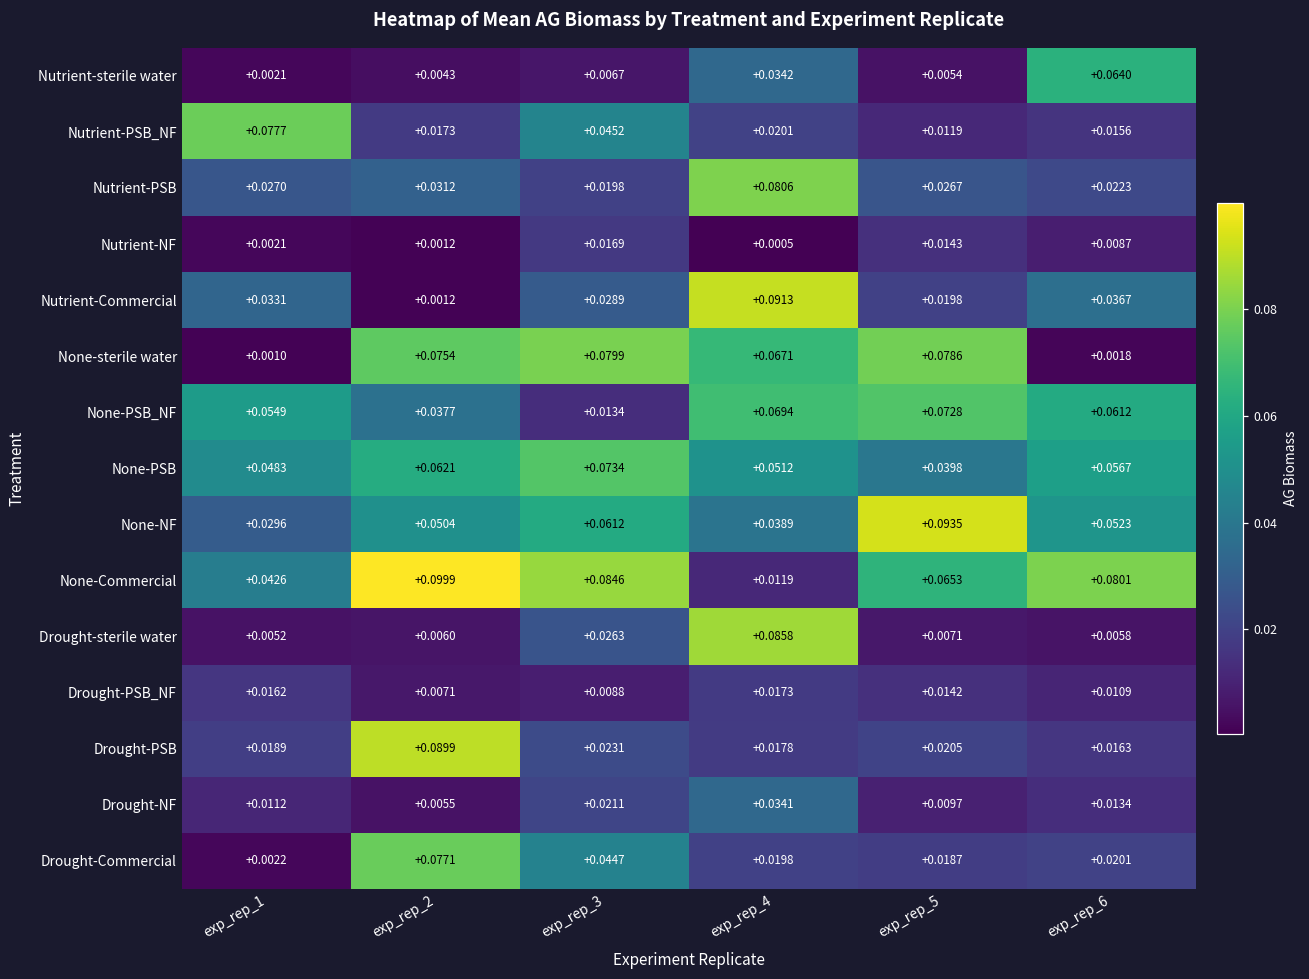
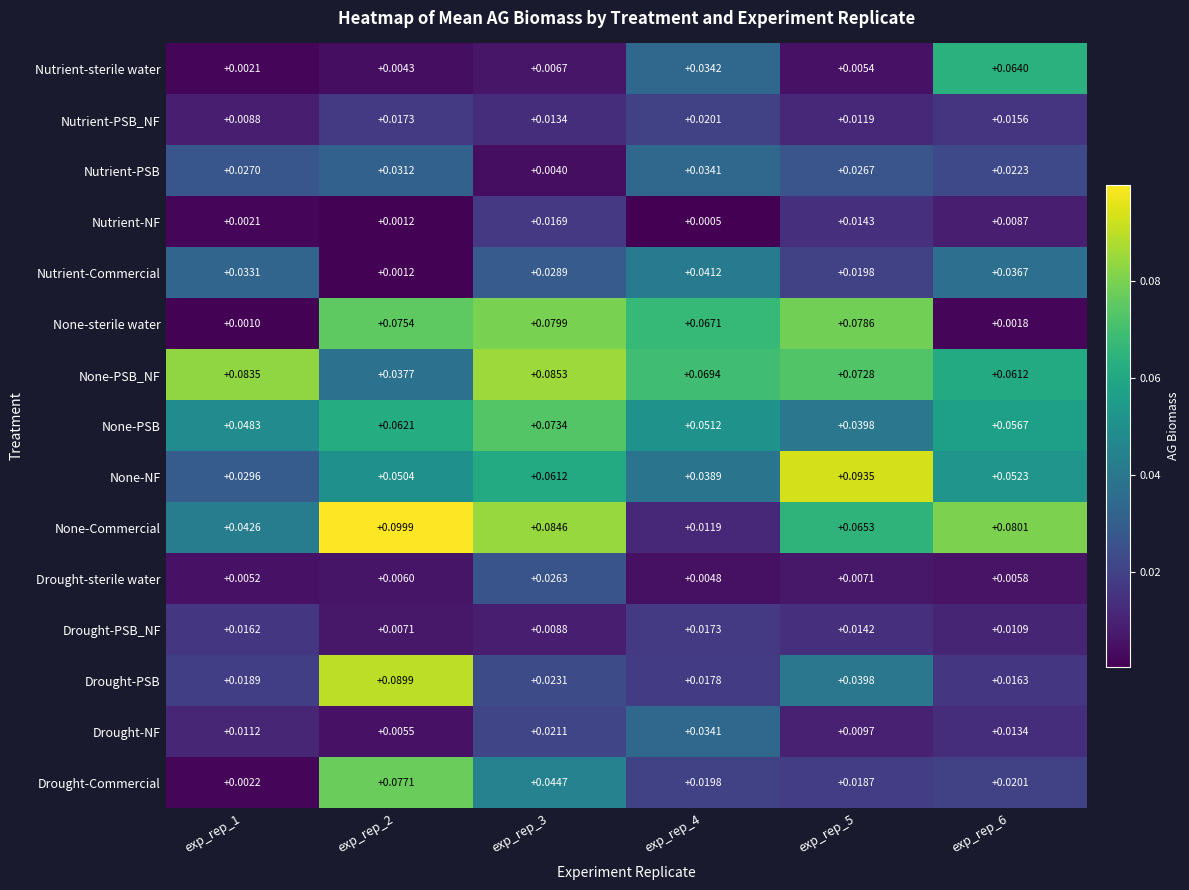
Nutrient-PSB_NF, exp_rep_1: +0.0777 -> +0.0088
Nutrient-PSB_NF, exp_rep_3: +0.0452 -> +0.0134
Nutrient-PSB, exp_rep_3: +0.0198 -> +0.0040
Nutrient-PSB, exp_rep_4: +0.0806 -> +0.0341
Nutrient-Commercial, exp_rep_4: +0.0913 -> +0.0412
None-PSB_NF, exp_rep_1: +0.0549 -> +0.0835
None-PSB_NF, exp_rep_3: +0.0134 -> +0.0853
Drought-sterile water, exp_rep_4: +0.0858 -> +0.0048
Drought-PSB, exp_rep_5: +0.0205 -> +0.0398
